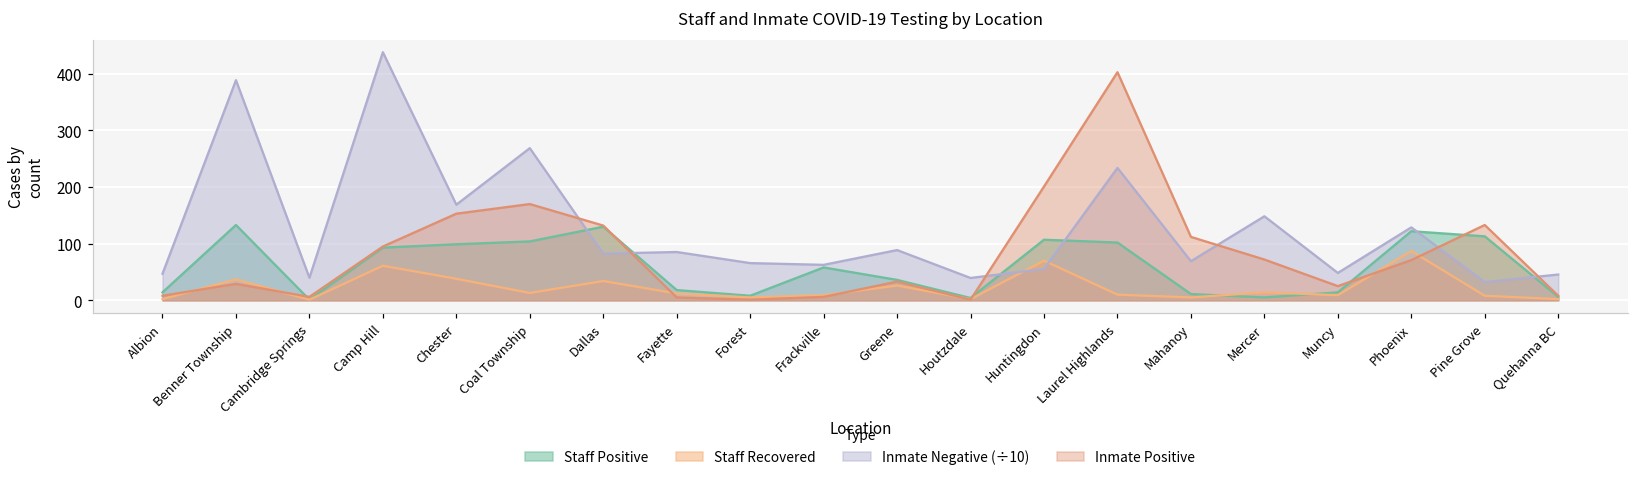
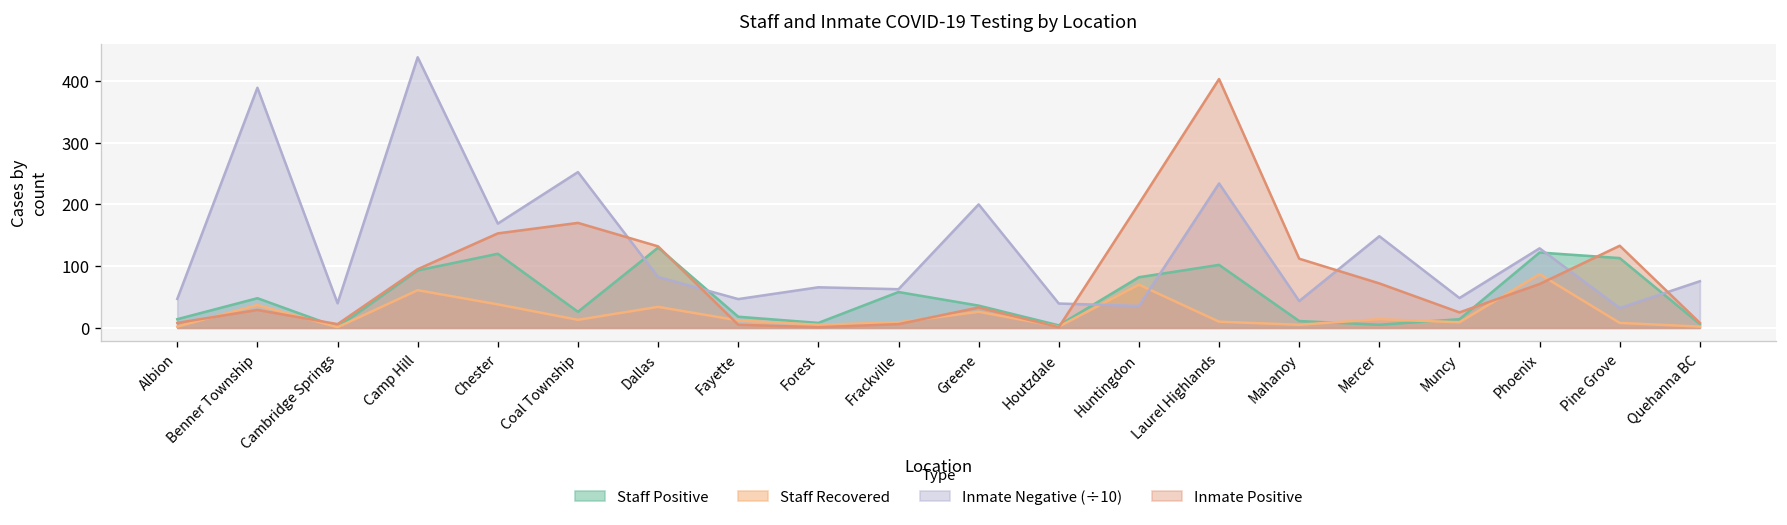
Staff Positive, Benner Township: 130 -> 50
Staff Positive, Chester: 100 -> 120
Staff Positive, Coal Township: 100 -> 30
Inmate Negative (÷10), Coal Township: 270 -> 250
Inmate Negative (÷10), Fayette: 90 -> 50
Inmate Negative (÷10), Greene: 90 -> 200
Staff Positive, Huntingdon: 110 -> 80
Inmate Negative (÷10), Huntingdon: 60 -> 40
Inmate Negative (÷10), Mahanoy: 70 -> 40
Inmate Negative (÷10), Quehanna BC: 50 -> 80
